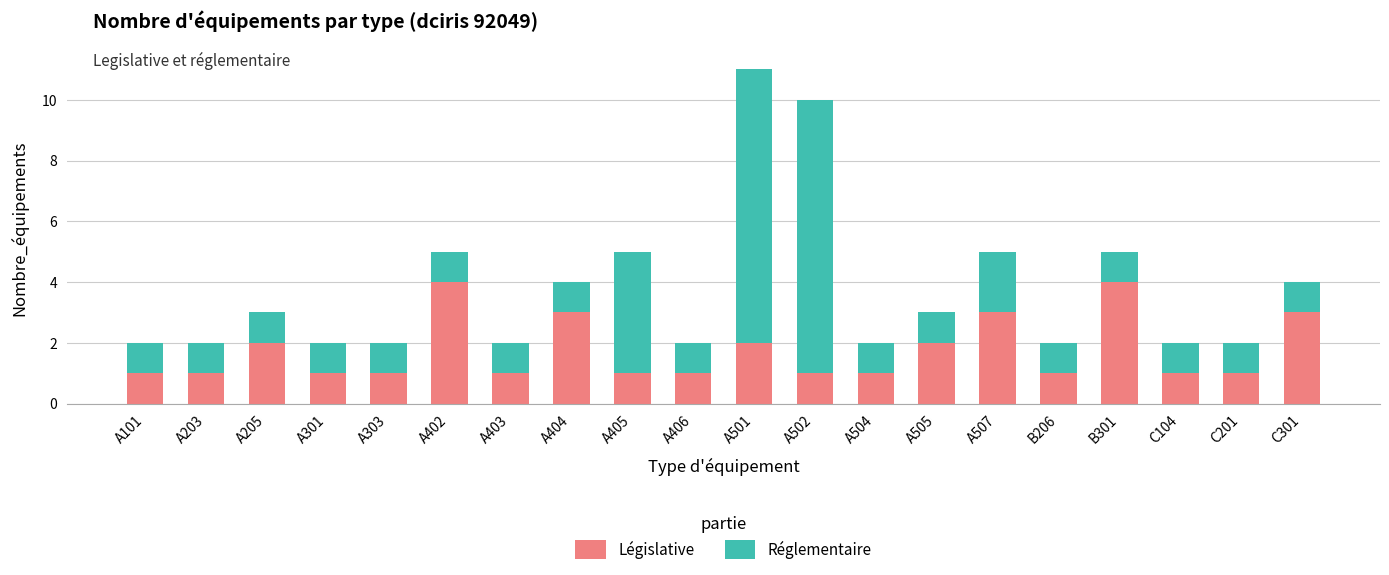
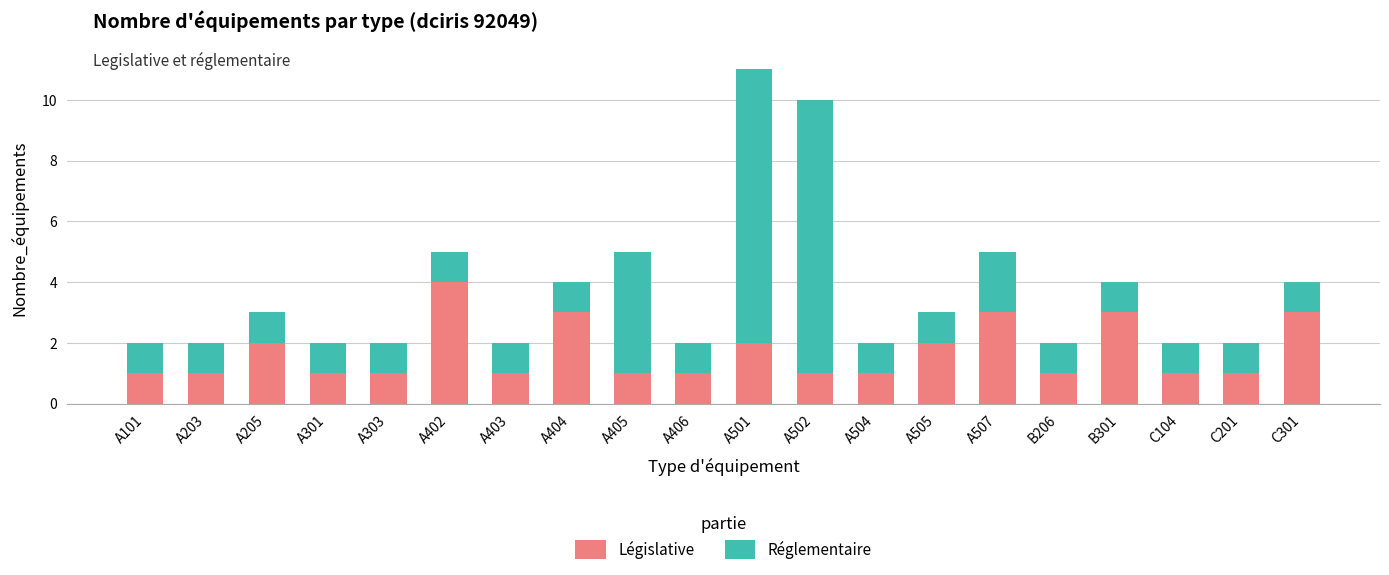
Législative, B301: 4 -> 3
